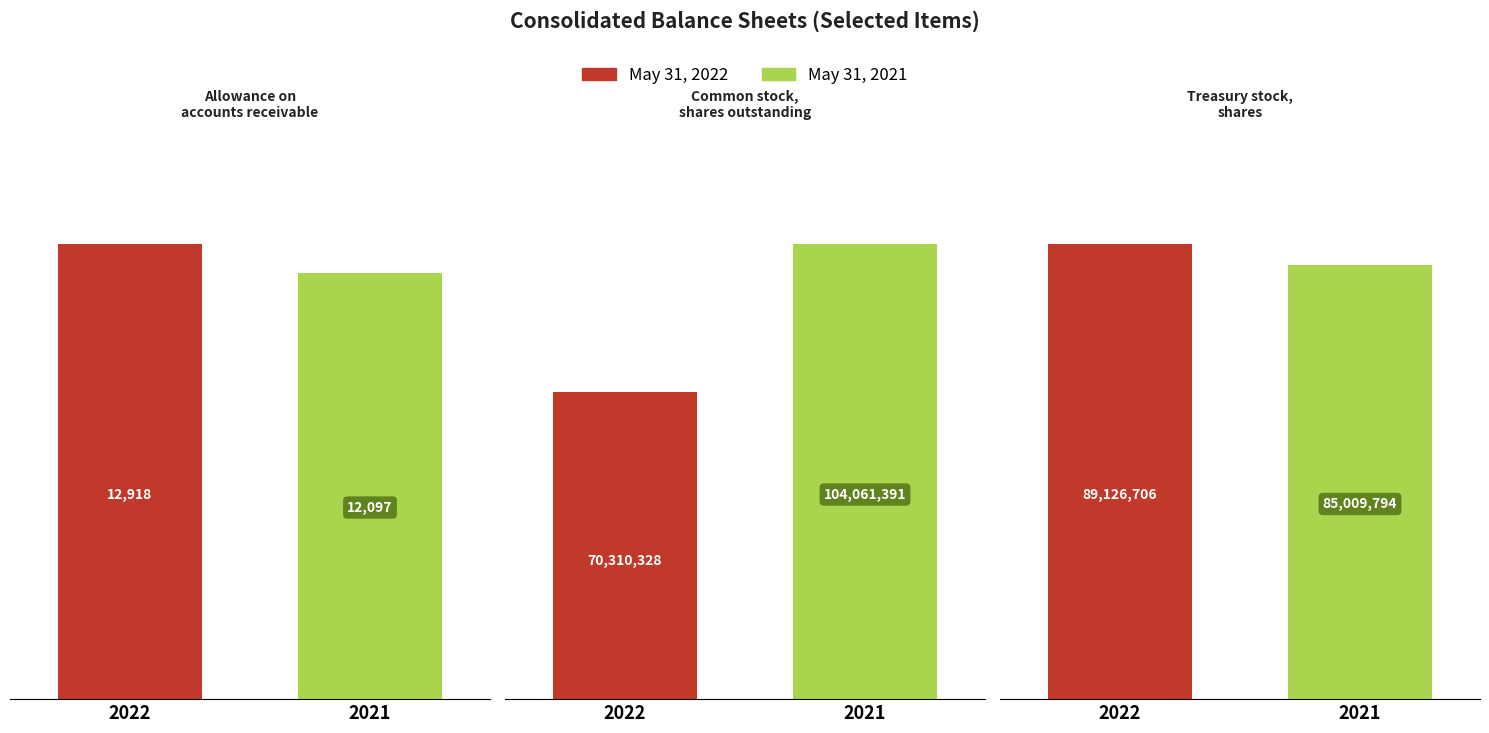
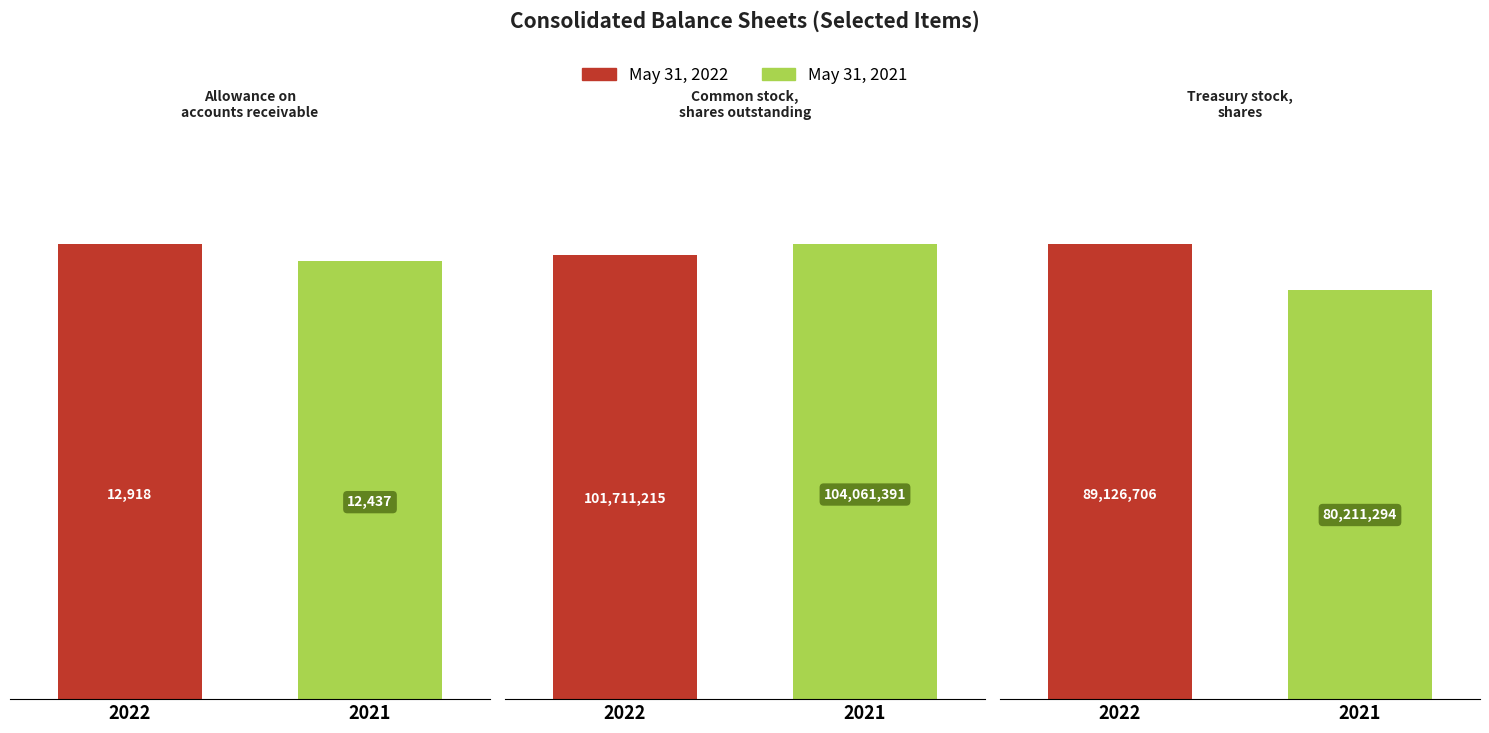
Allowance on accounts receivable, 2021: 12,097 -> 12,437
Common stock, shares outstanding, 2022: 70,310,328 -> 101,711,215
Treasury stock, shares, 2021: 85,009,794 -> 80,211,294
